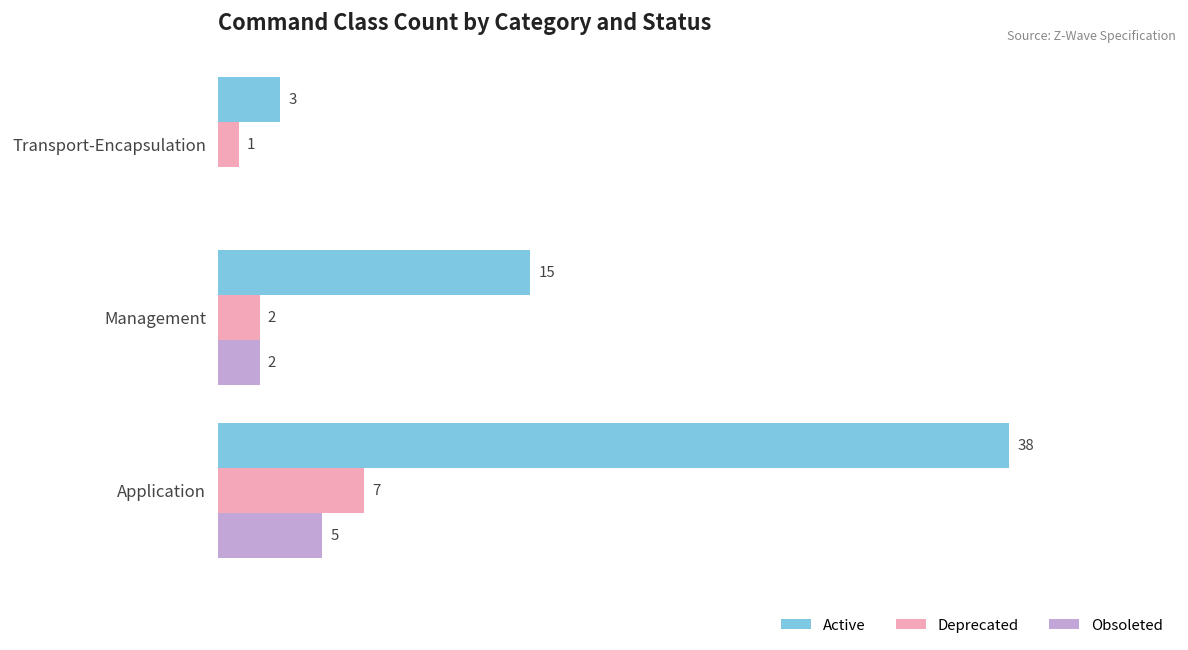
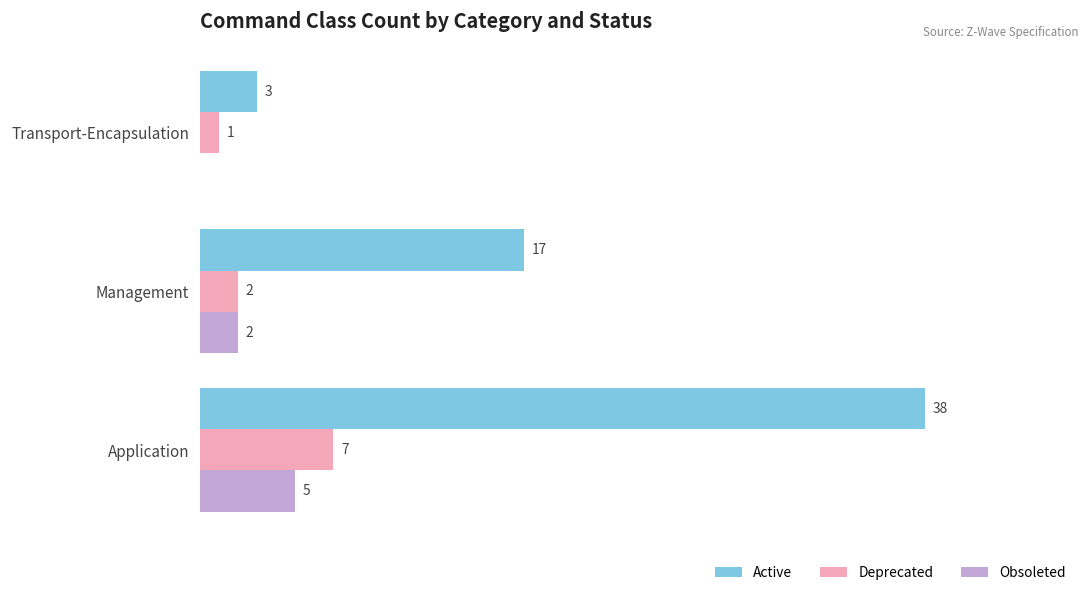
Active, Management: 15 -> 17
